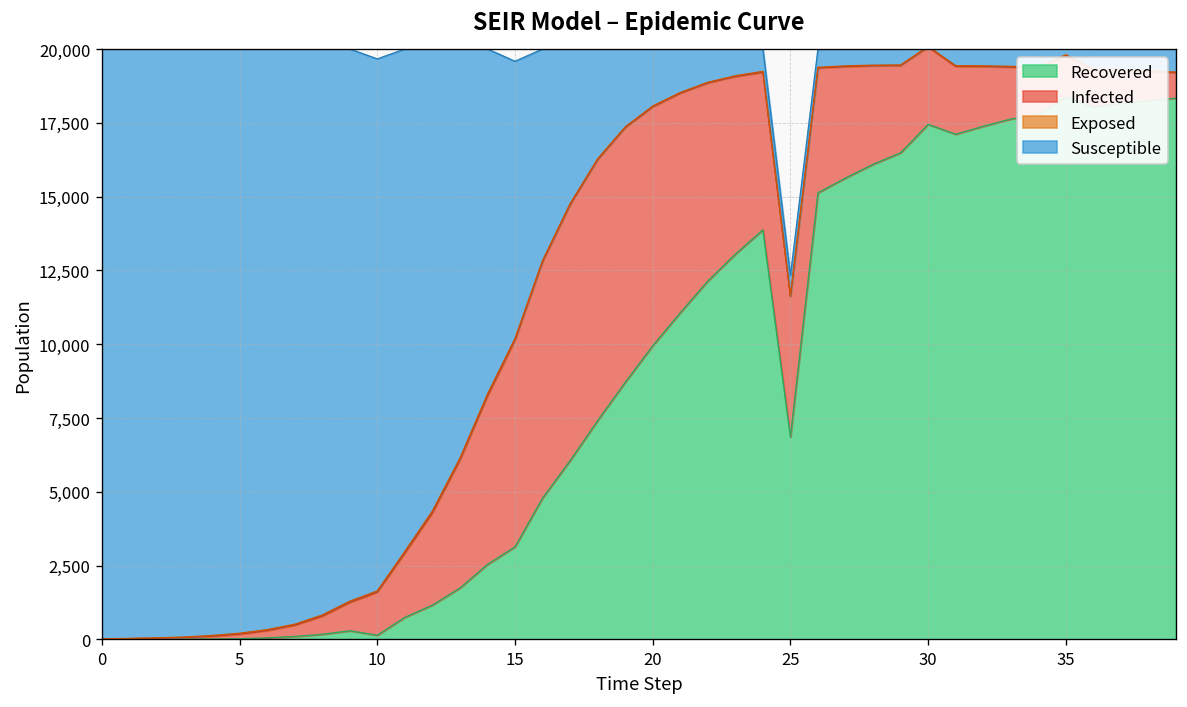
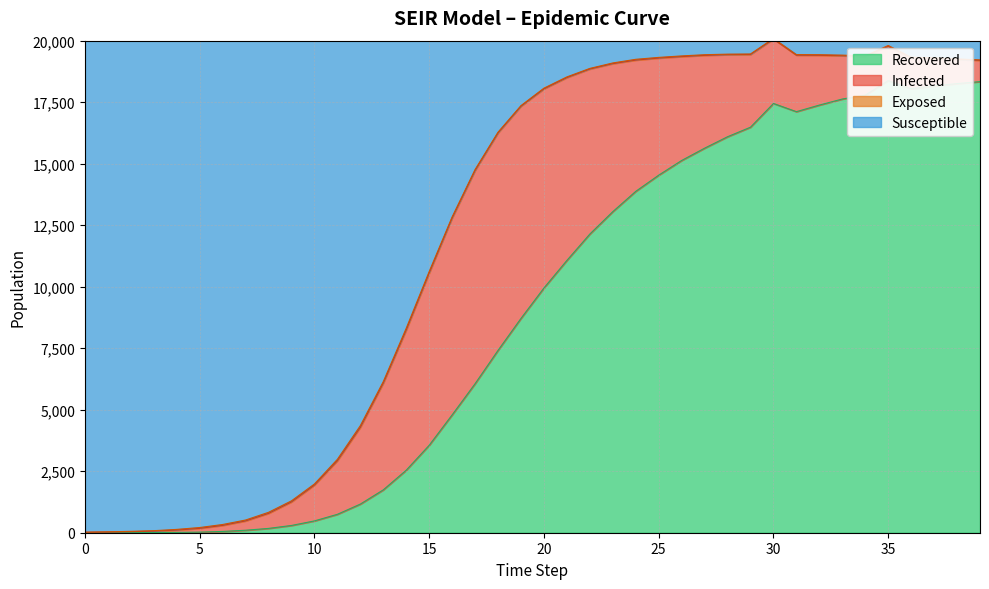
Recovered, 10: 100 -> 500
Recovered, 15: 3,100 -> 3,600
Recovered, 25: 6,900 -> 14,500
